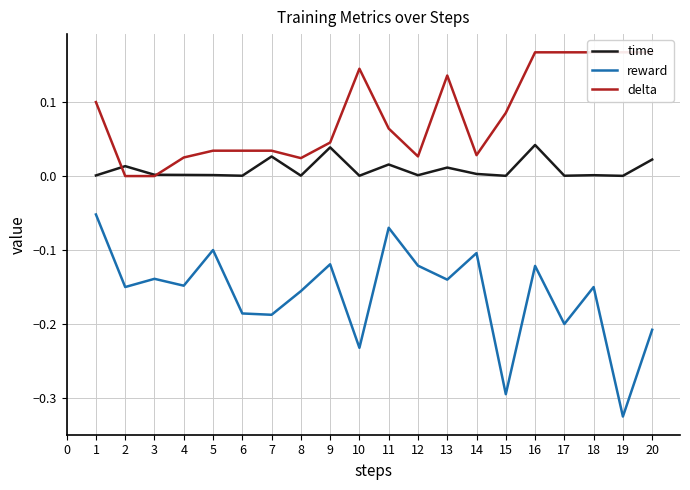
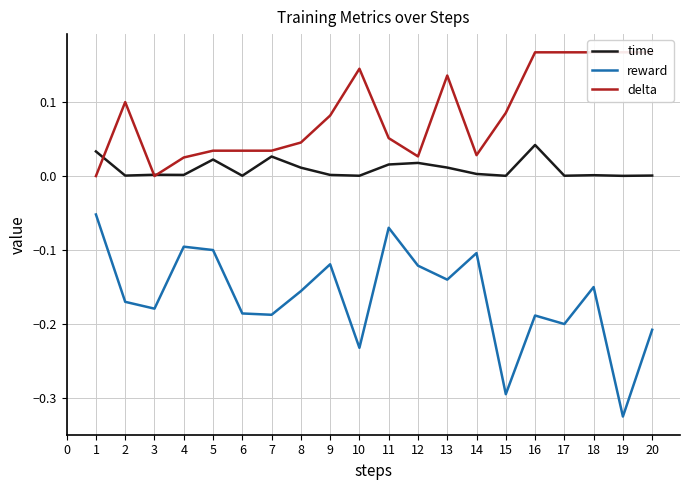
time, 1: 0.00 -> 0.03
delta, 1: 0.1 -> 0.0
time, 2: 0.01 -> 0.00
reward, 2: -0.15 -> -0.17
delta, 2: 0.0 -> 0.1
reward, 3: -0.14 -> -0.18
reward, 4: -0.15 -> -0.10
time, 5: 0.00 -> 0.02
time, 8: 0.00 -> 0.01
delta, 8: 0.02 -> 0.05
time, 9: 0.04 -> 0.00
delta, 9: 0.05 -> 0.08
delta, 11: 0.06 -> 0.05
time, 12: 0.00 -> 0.02
reward, 16: -0.12 -> -0.19
time, 20: 0.02 -> 0.00
